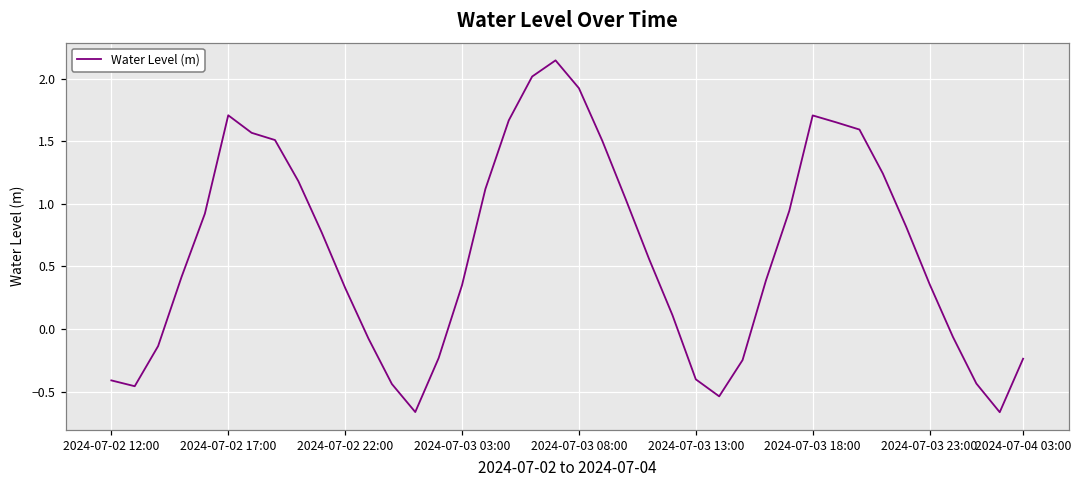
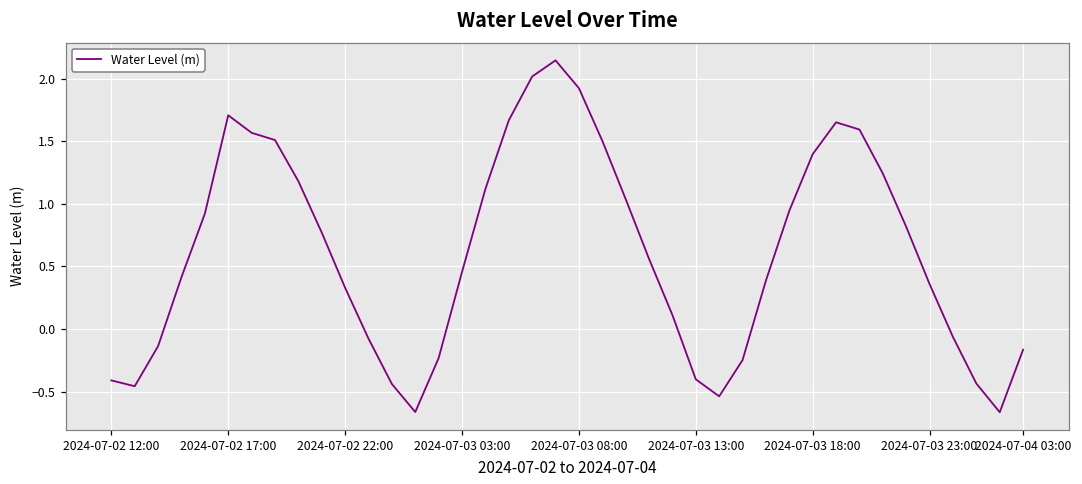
2024-07-03 03:00: 0.35 -> 0.46
2024-07-03 18:00: 1.71 -> 1.40
2024-07-04 03:00: -0.24 -> -0.16
